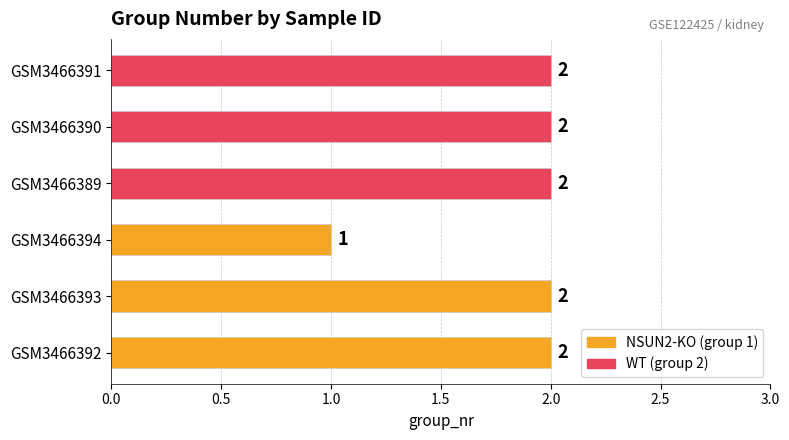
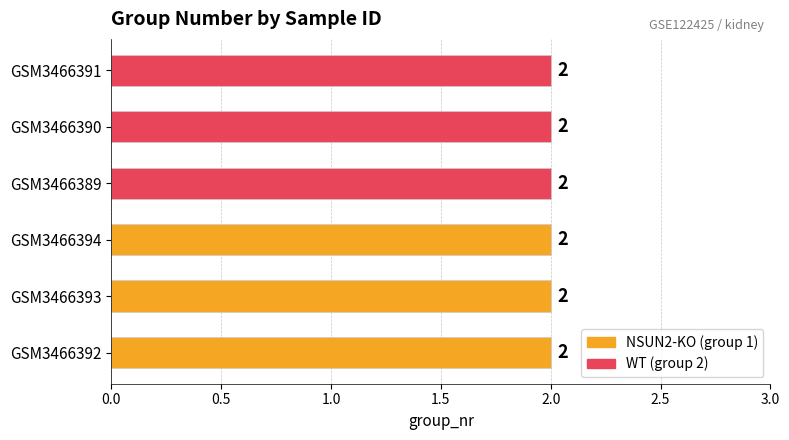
GSM3466394: 1 -> 2
